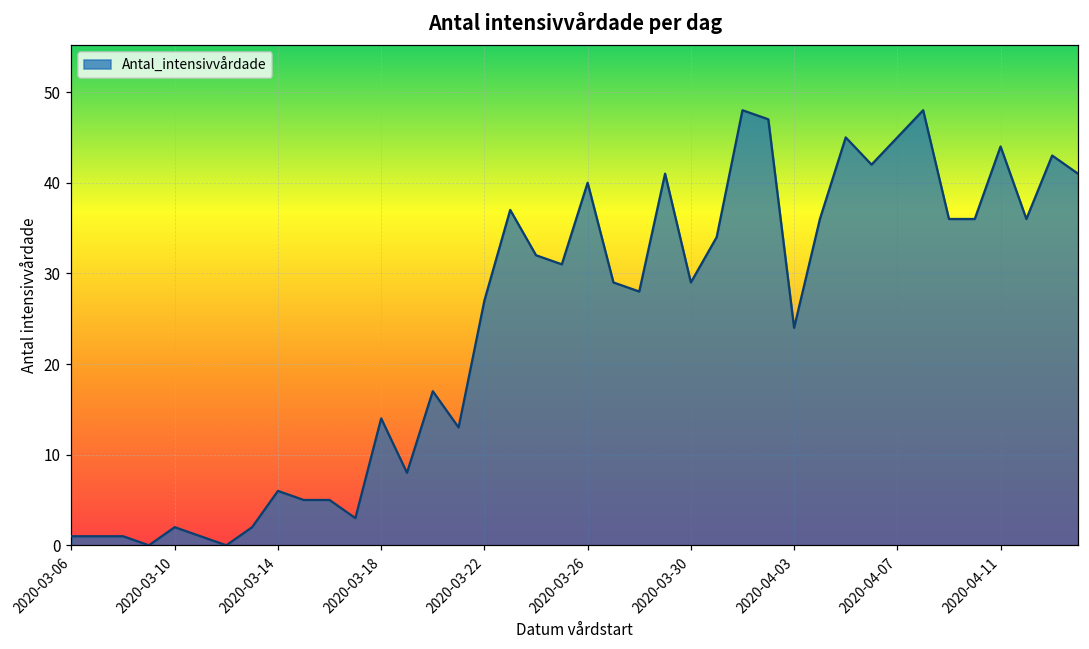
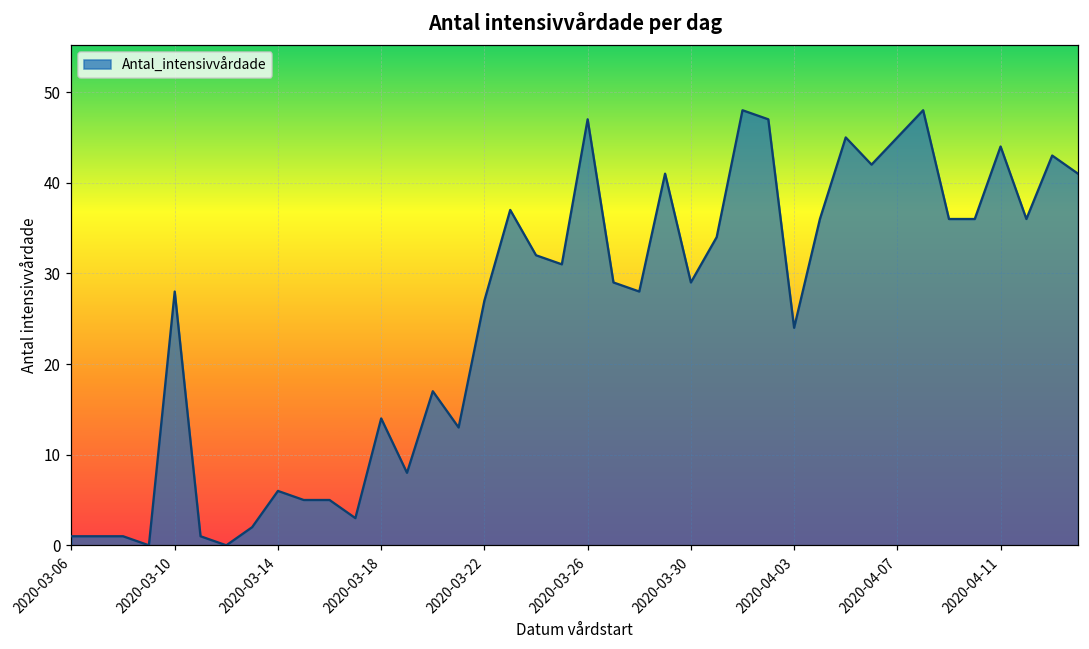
2020-03-10: 2 -> 28
2020-03-26: 40 -> 47
